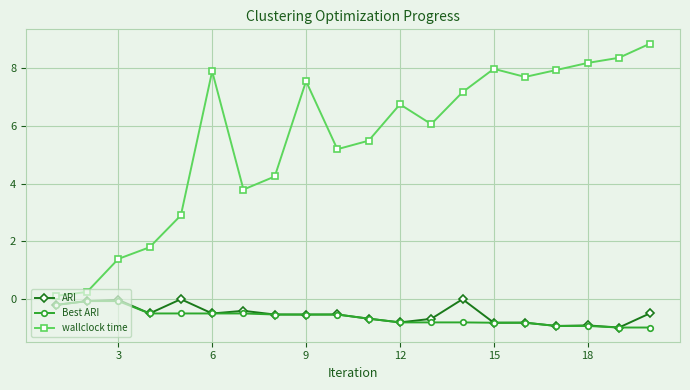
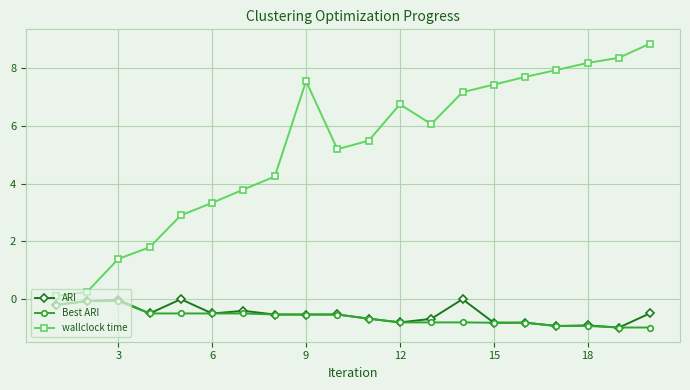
wallclock time, 6: 7.9 -> 3.3
wallclock time, 15: 8.0 -> 7.4
